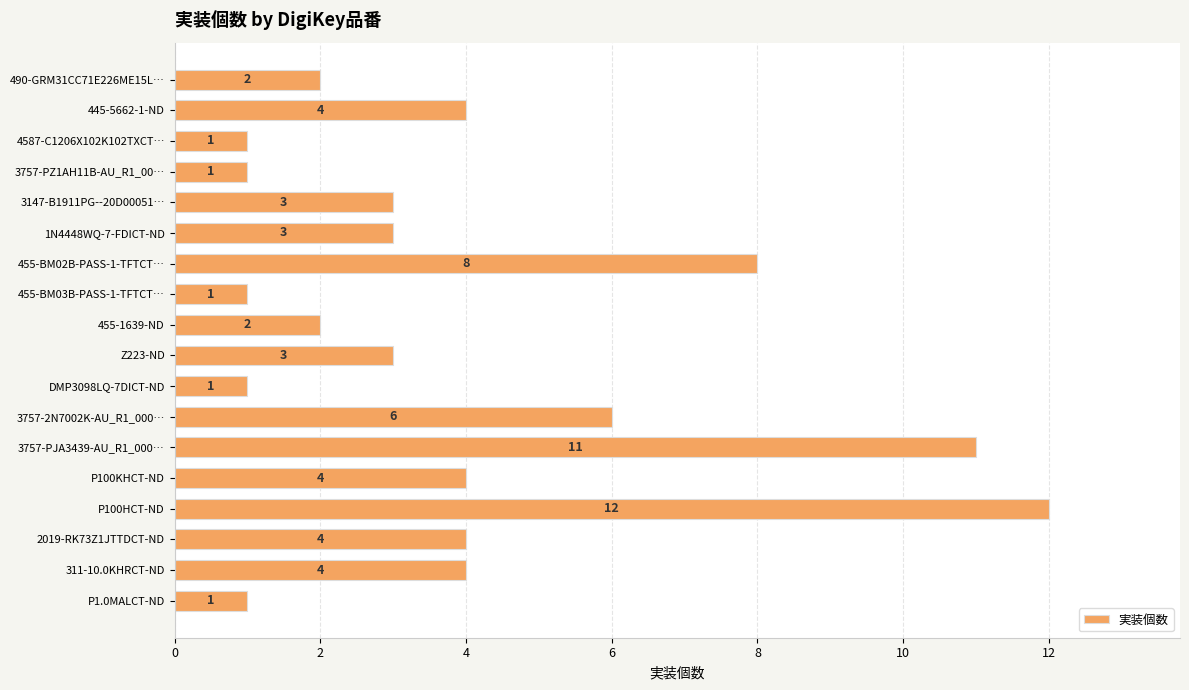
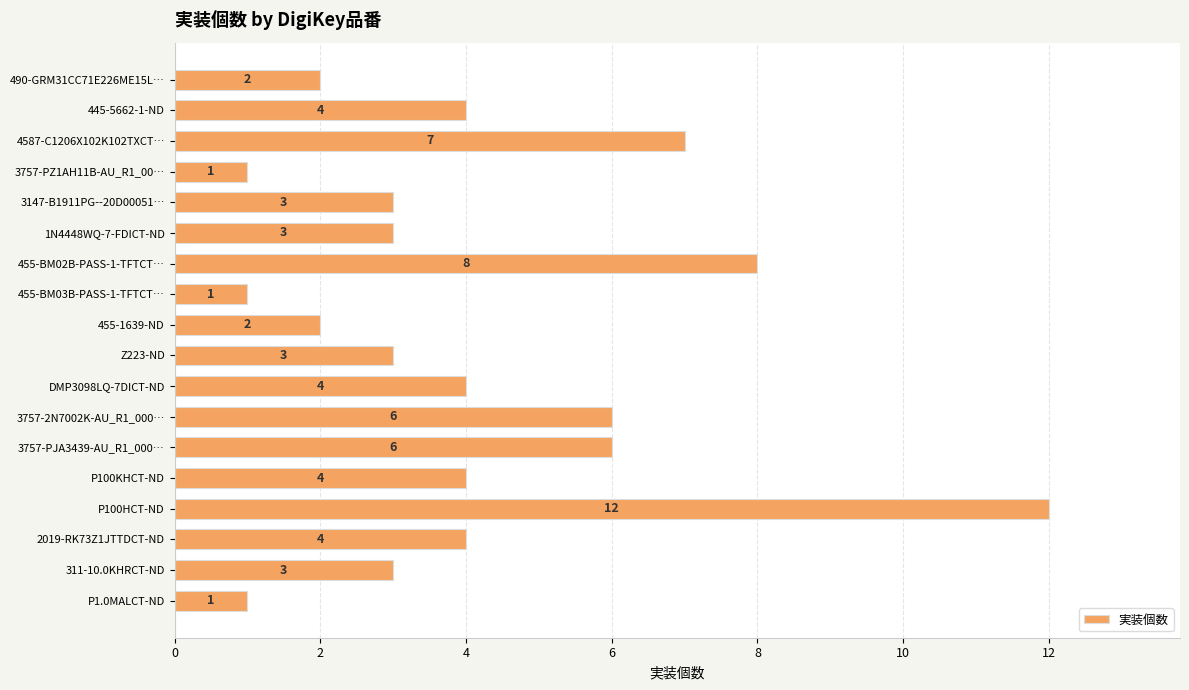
4587-C1206X102K102TXCT…: 1 -> 7
DMP3098LQ-7DICT-ND: 1 -> 4
3757-PJA3439-AU_R1_000…: 11 -> 6
311-10.0KHRCT-ND: 4 -> 3
